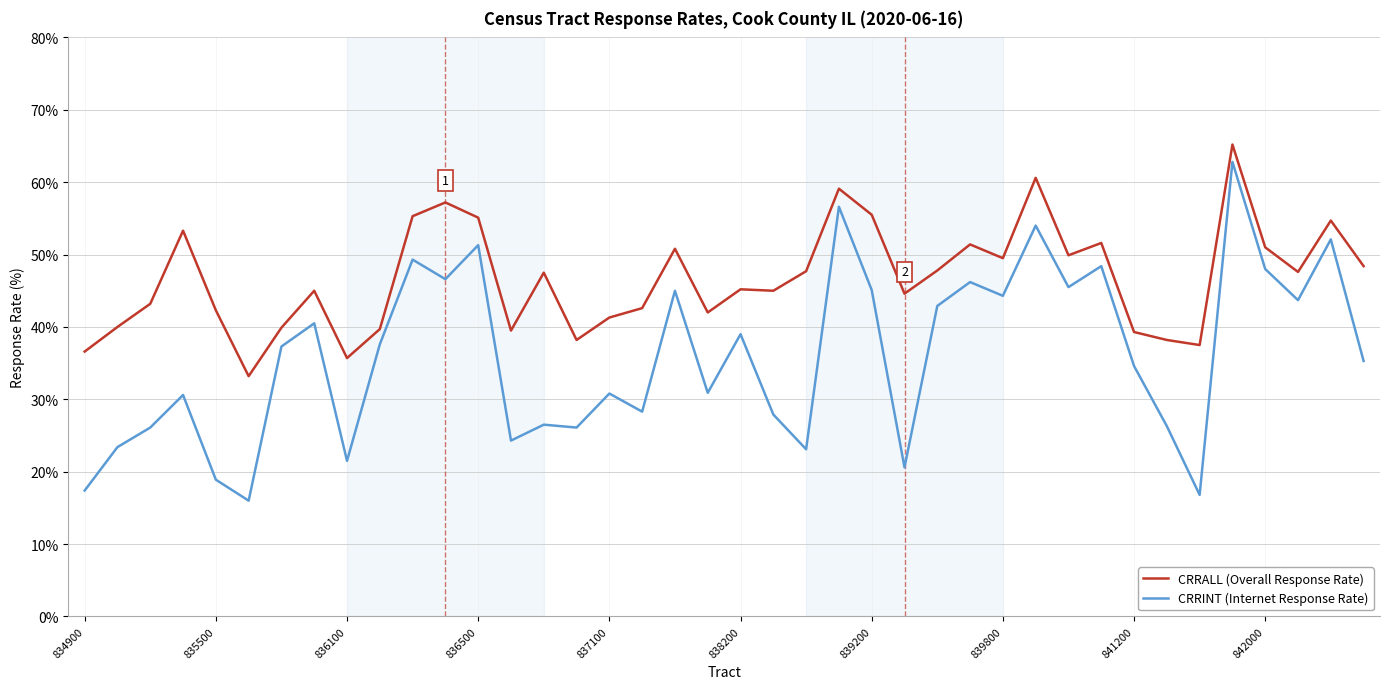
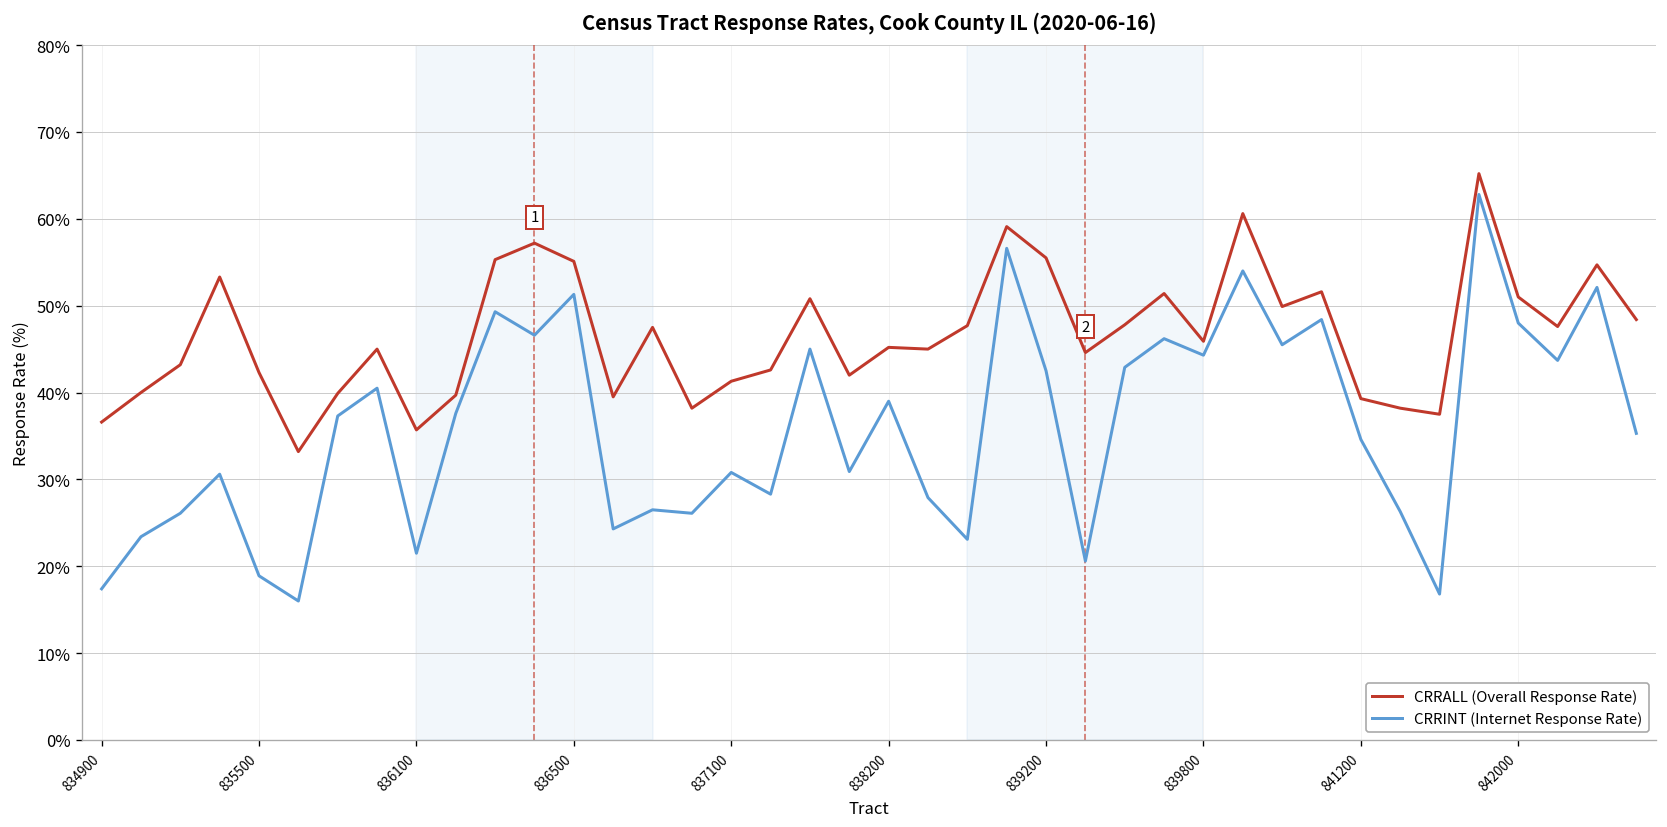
CRRINT (Internet Response Rate), 839200: 45% -> 43%
CRRALL (Overall Response Rate), 839800: 50% -> 46%
